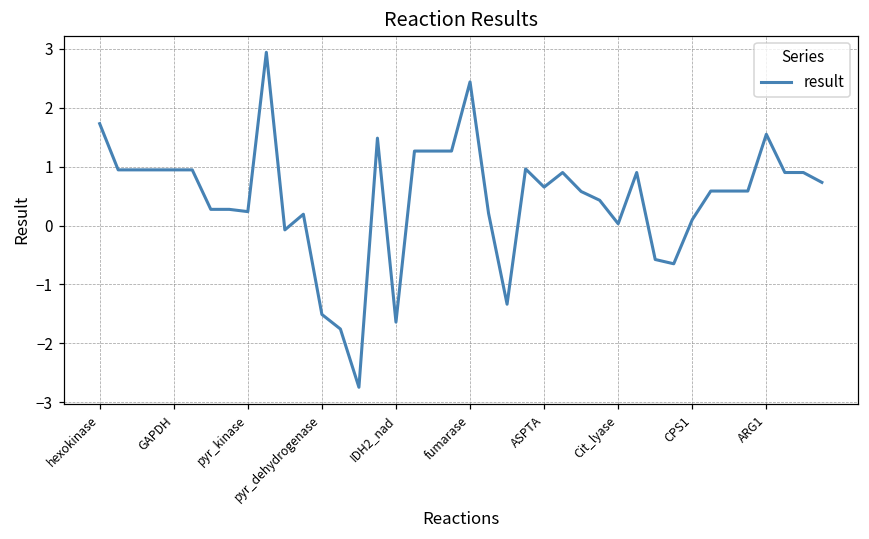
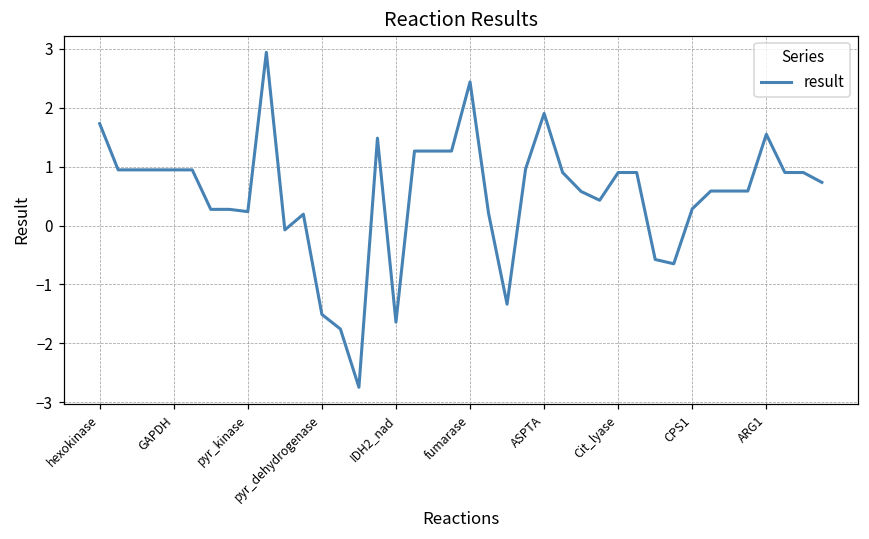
ASPTA: 0.7 -> 1.9
Cit_lyase: 0.0 -> 0.9
CPS1: 0.1 -> 0.3
